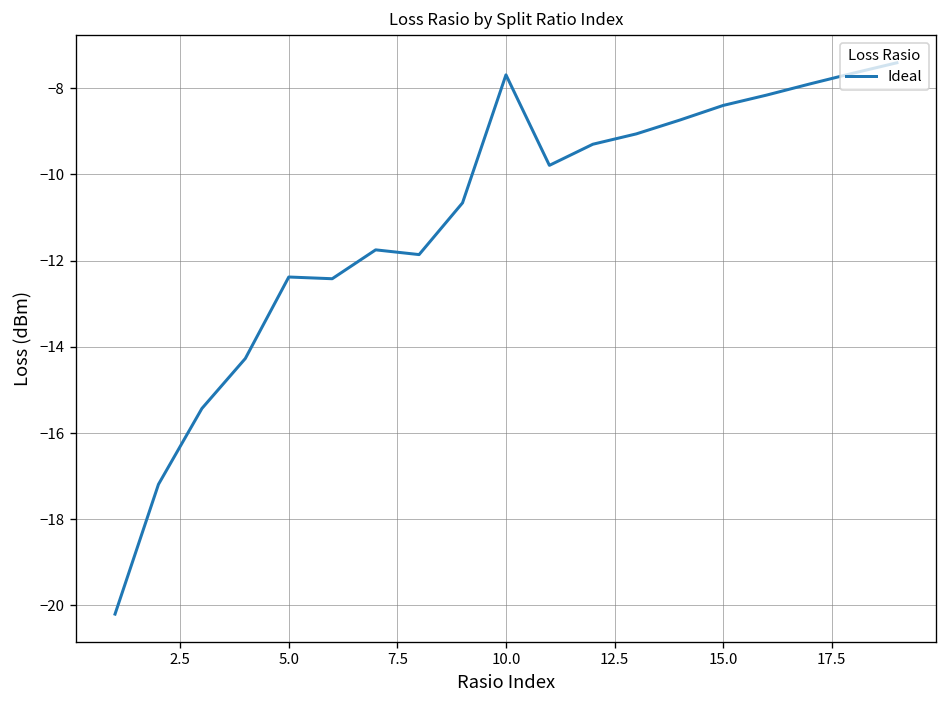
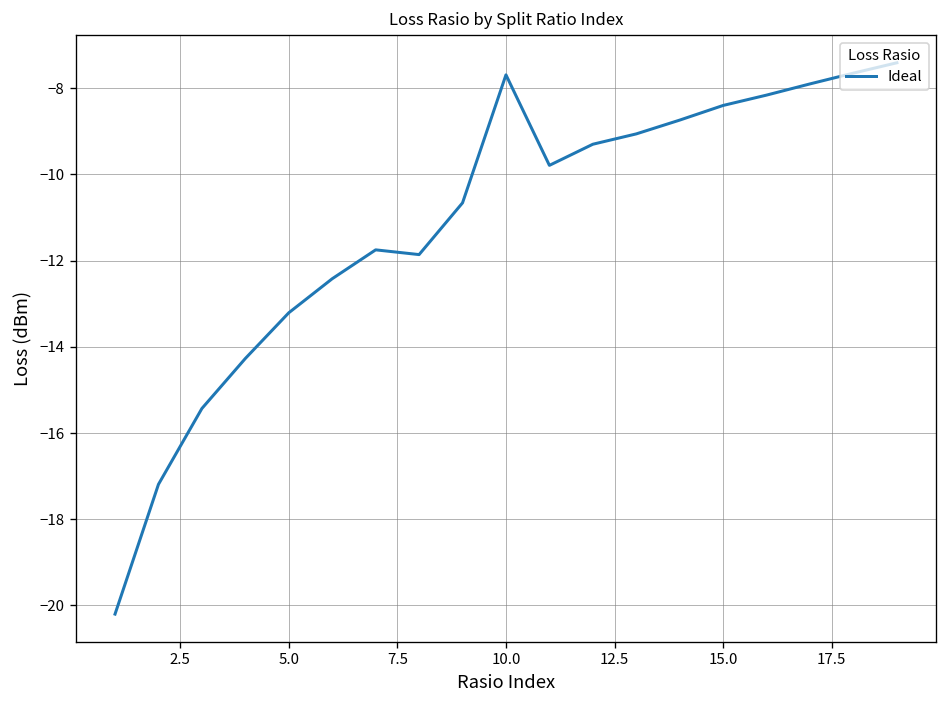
5.0: -12.4 -> -13.2
